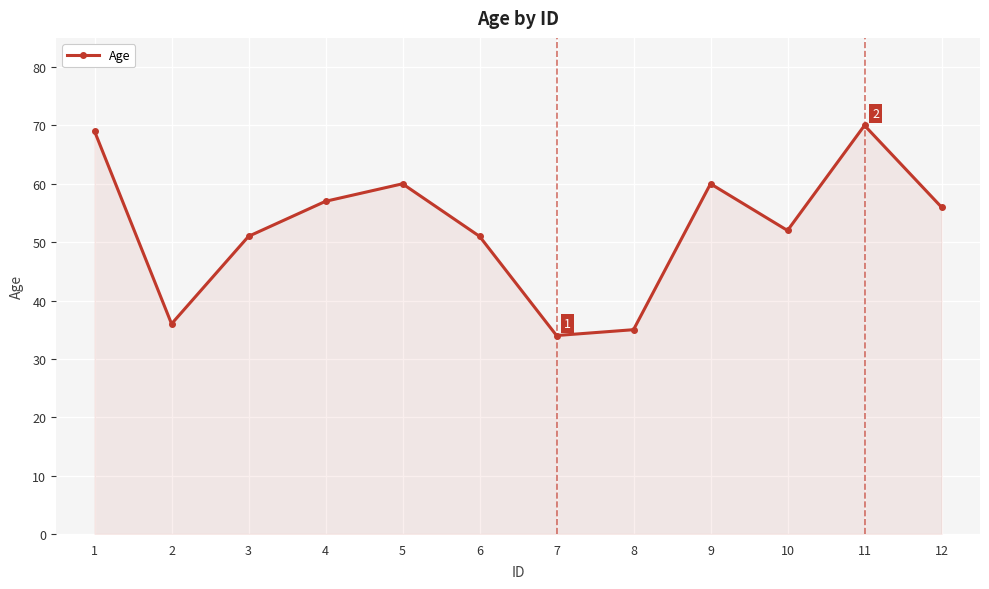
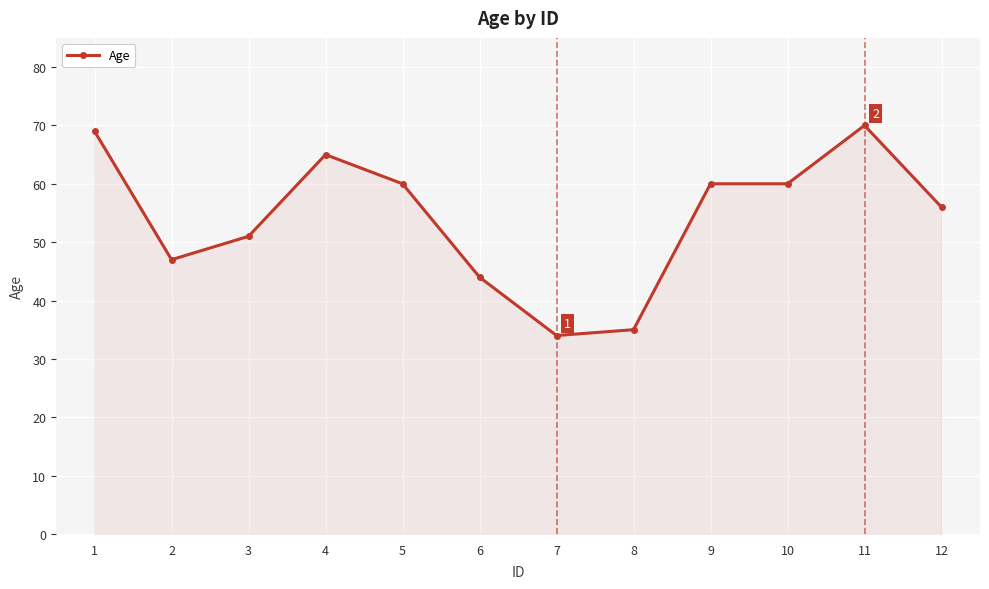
2: 36 -> 47
4: 57 -> 65
6: 51 -> 44
10: 52 -> 60
